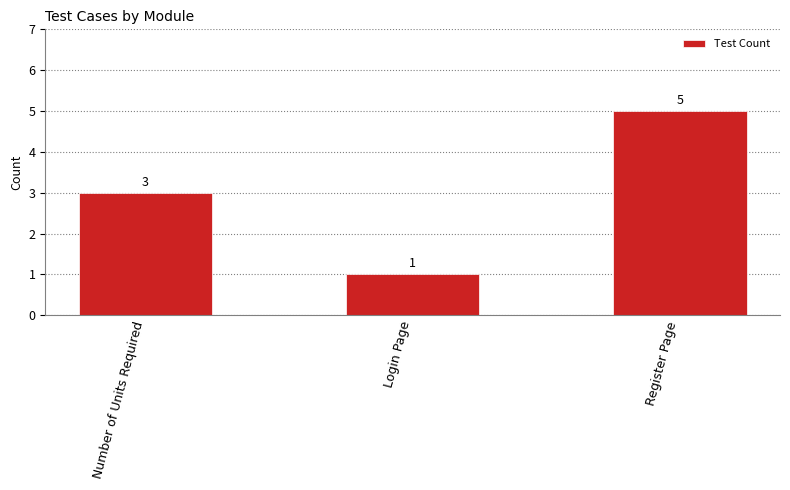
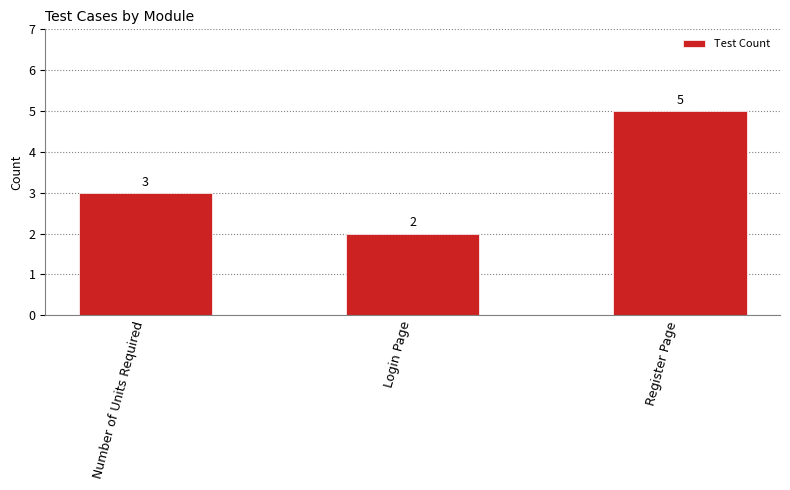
Login Page: 1 -> 2
